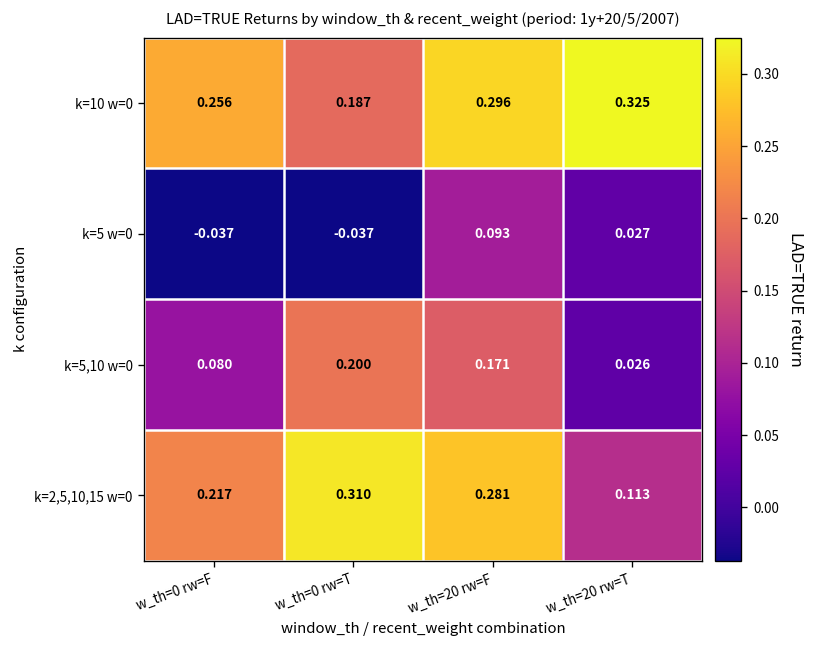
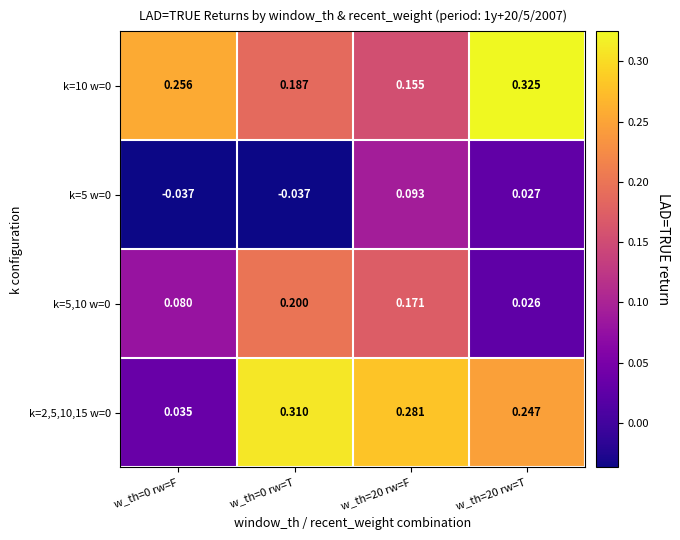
k=10 w=0, w_th=20 rw=F: 0.296 -> 0.155
k=2,5,10,15 w=0, w_th=0 rw=F: 0.217 -> 0.035
k=2,5,10,15 w=0, w_th=20 rw=T: 0.113 -> 0.247
